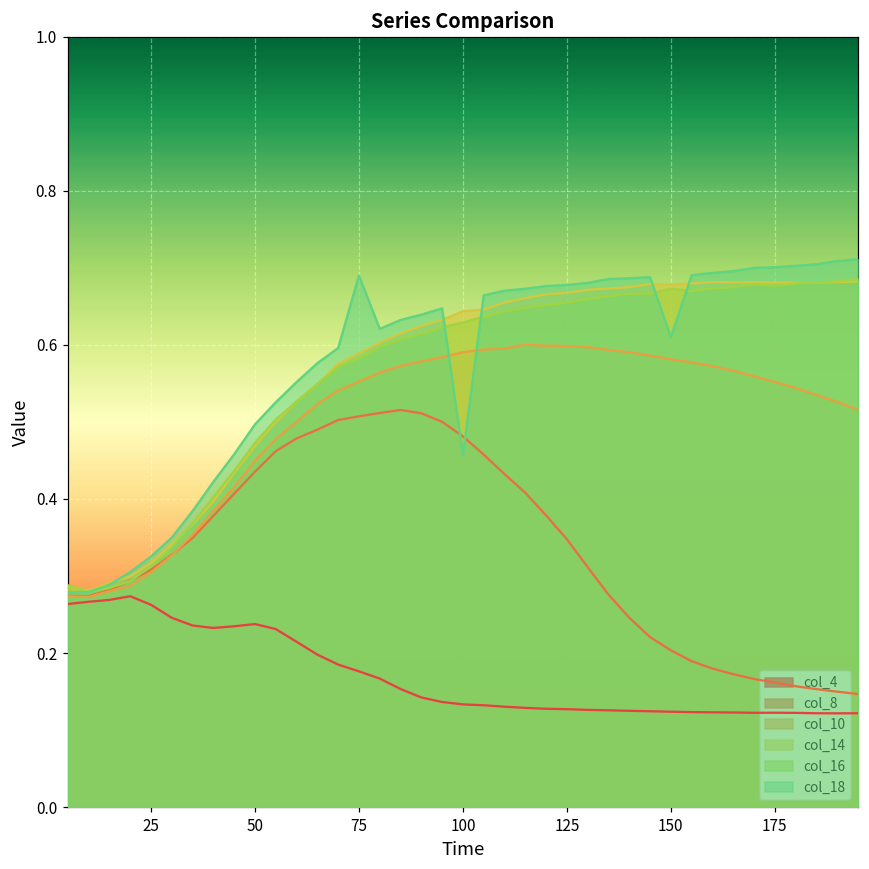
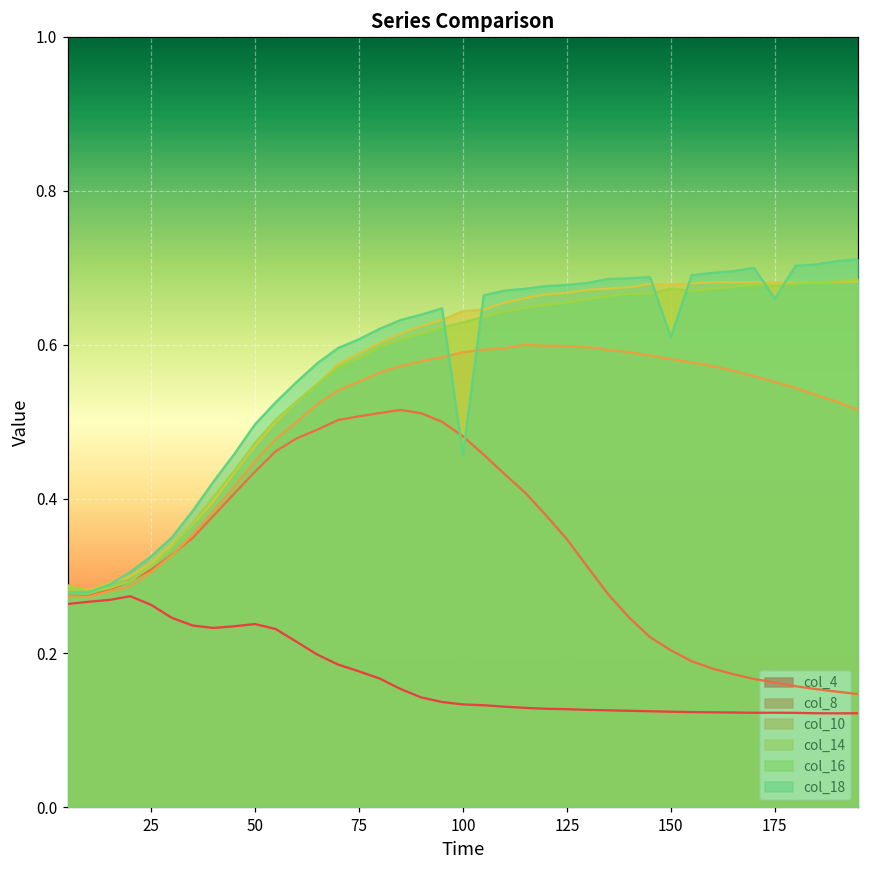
col_18, 75: 0.69 -> 0.61
col_18, 175: 0.70 -> 0.66
